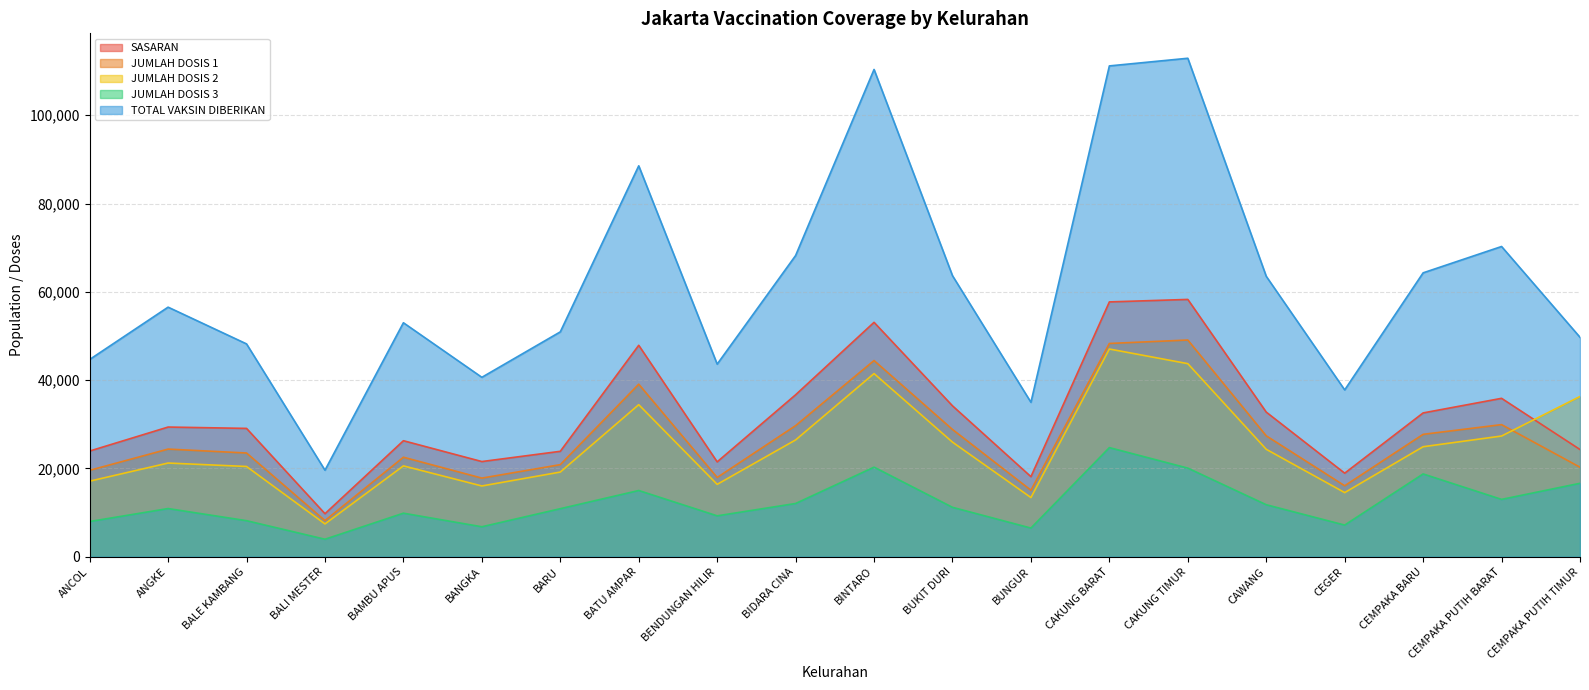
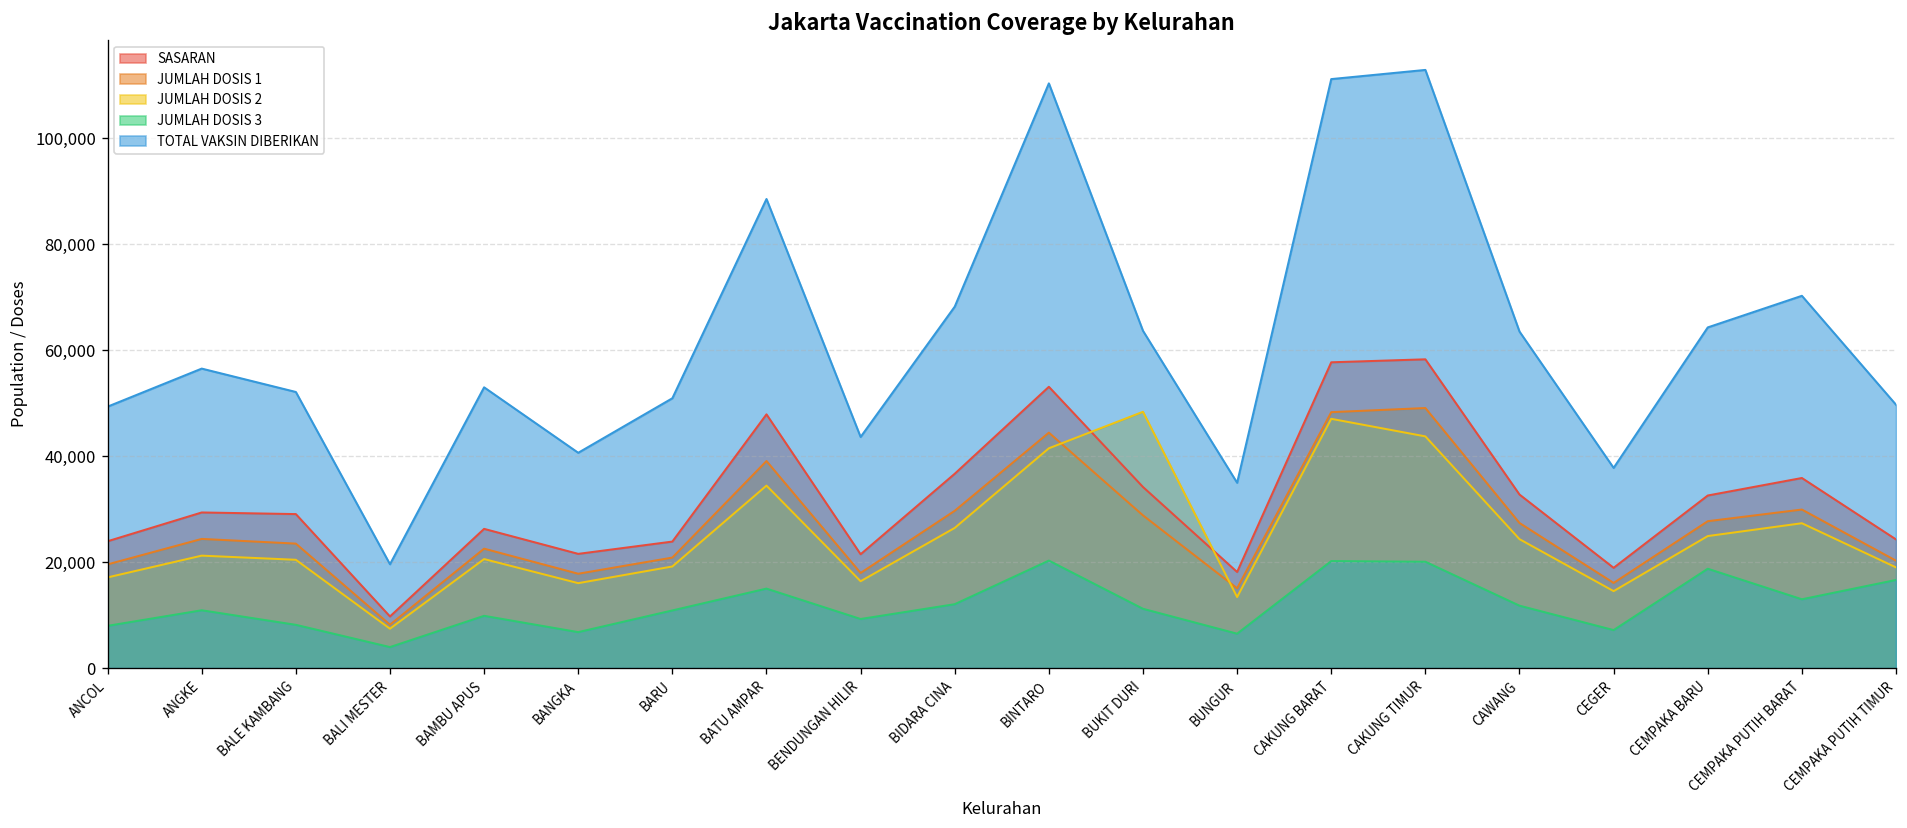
TOTAL VAKSIN DIBERIKAN, ANCOL: 45,000 -> 49,000
TOTAL VAKSIN DIBERIKAN, BALE KAMBANG: 48,000 -> 52,000
JUMLAH DOSIS 2, BUKIT DURI: 26,000 -> 48,000
JUMLAH DOSIS 3, CAKUNG BARAT: 25,000 -> 20,000
JUMLAH DOSIS 2, CEMPAKA PUTIH TIMUR: 36,000 -> 19,000
